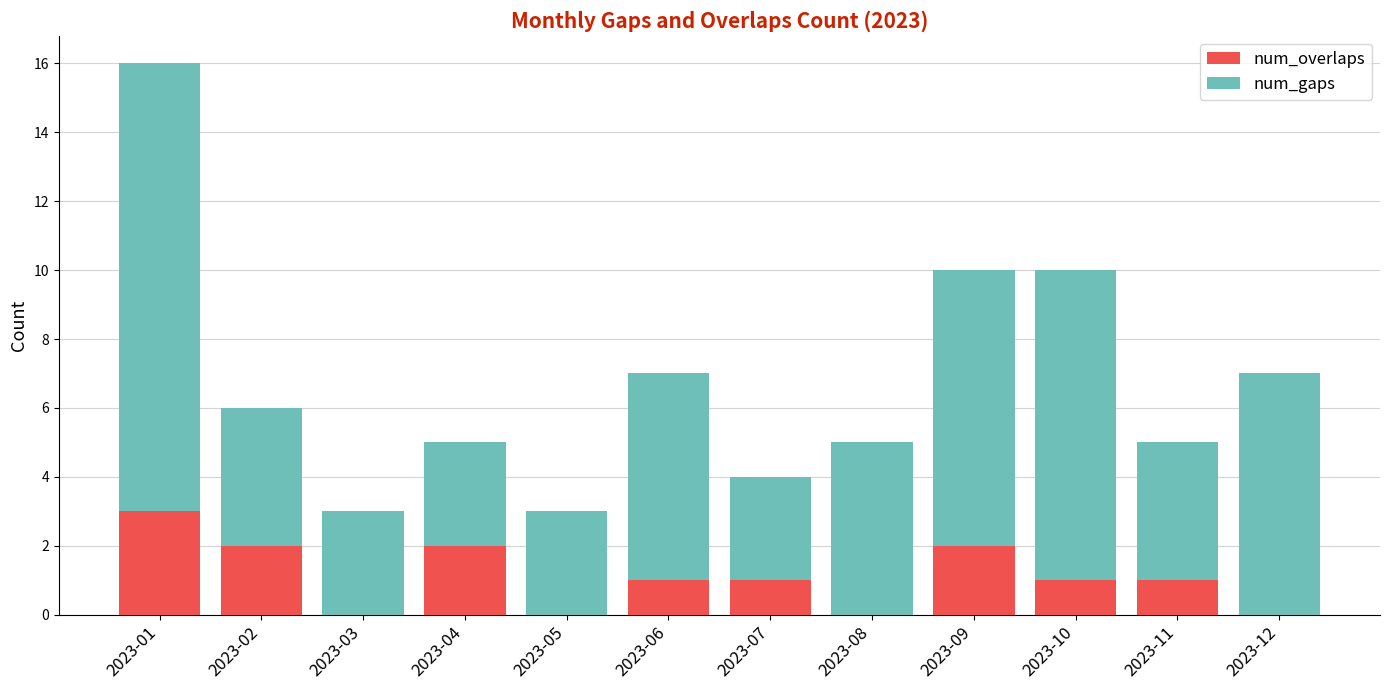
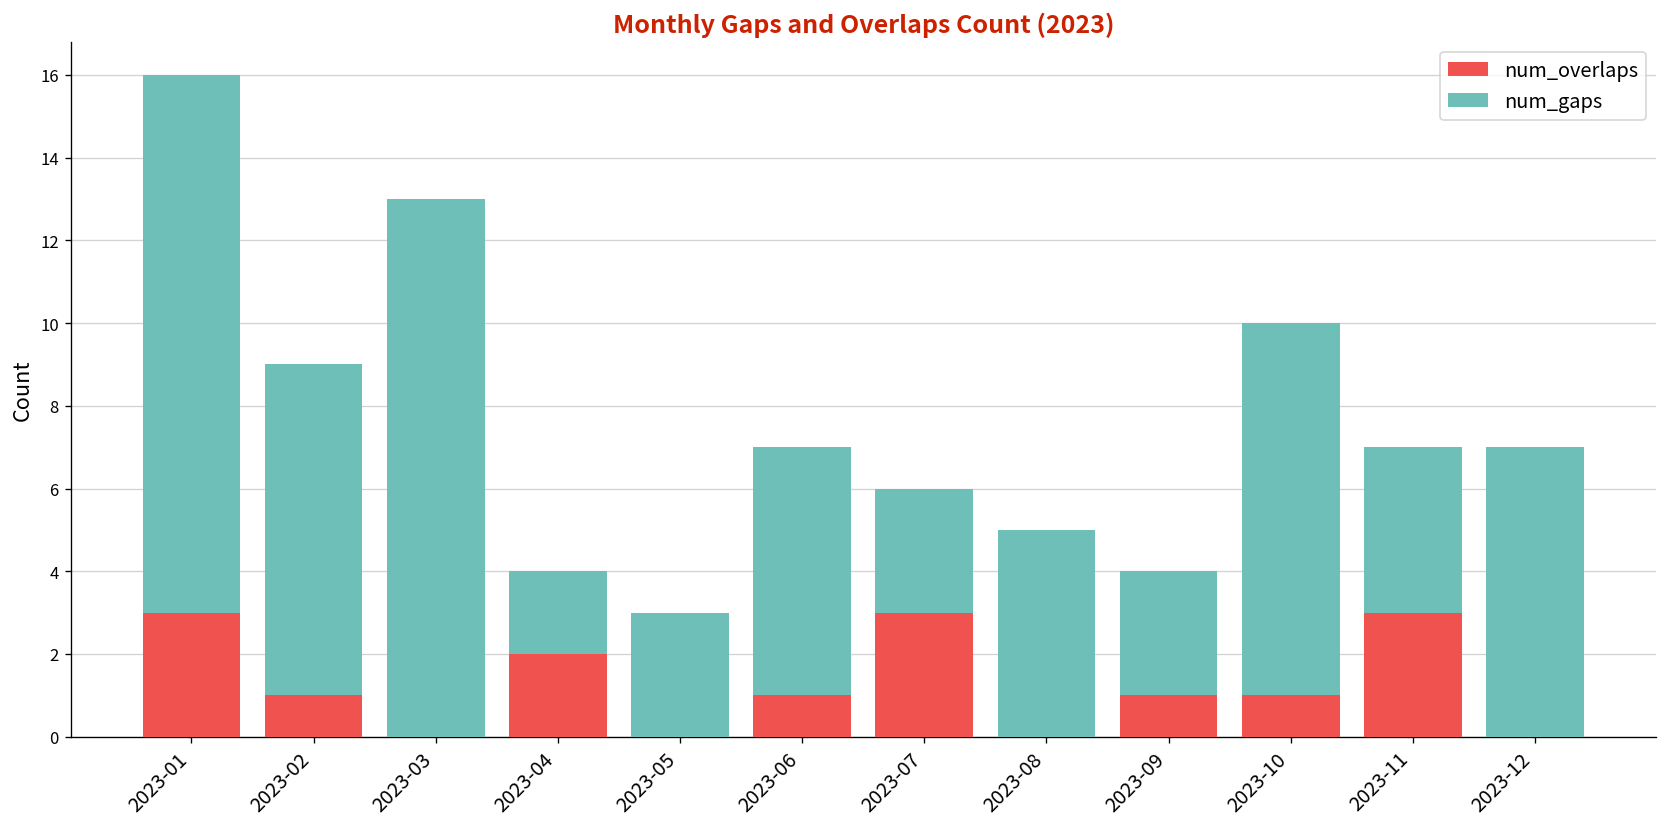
num_overlaps, 2023-02: 2 -> 1
num_gaps, 2023-02: 4 -> 8
num_gaps, 2023-03: 3 -> 13
num_gaps, 2023-04: 3 -> 2
num_overlaps, 2023-07: 1 -> 3
num_overlaps, 2023-09: 2 -> 1
num_gaps, 2023-09: 8 -> 3
num_overlaps, 2023-11: 1 -> 3
